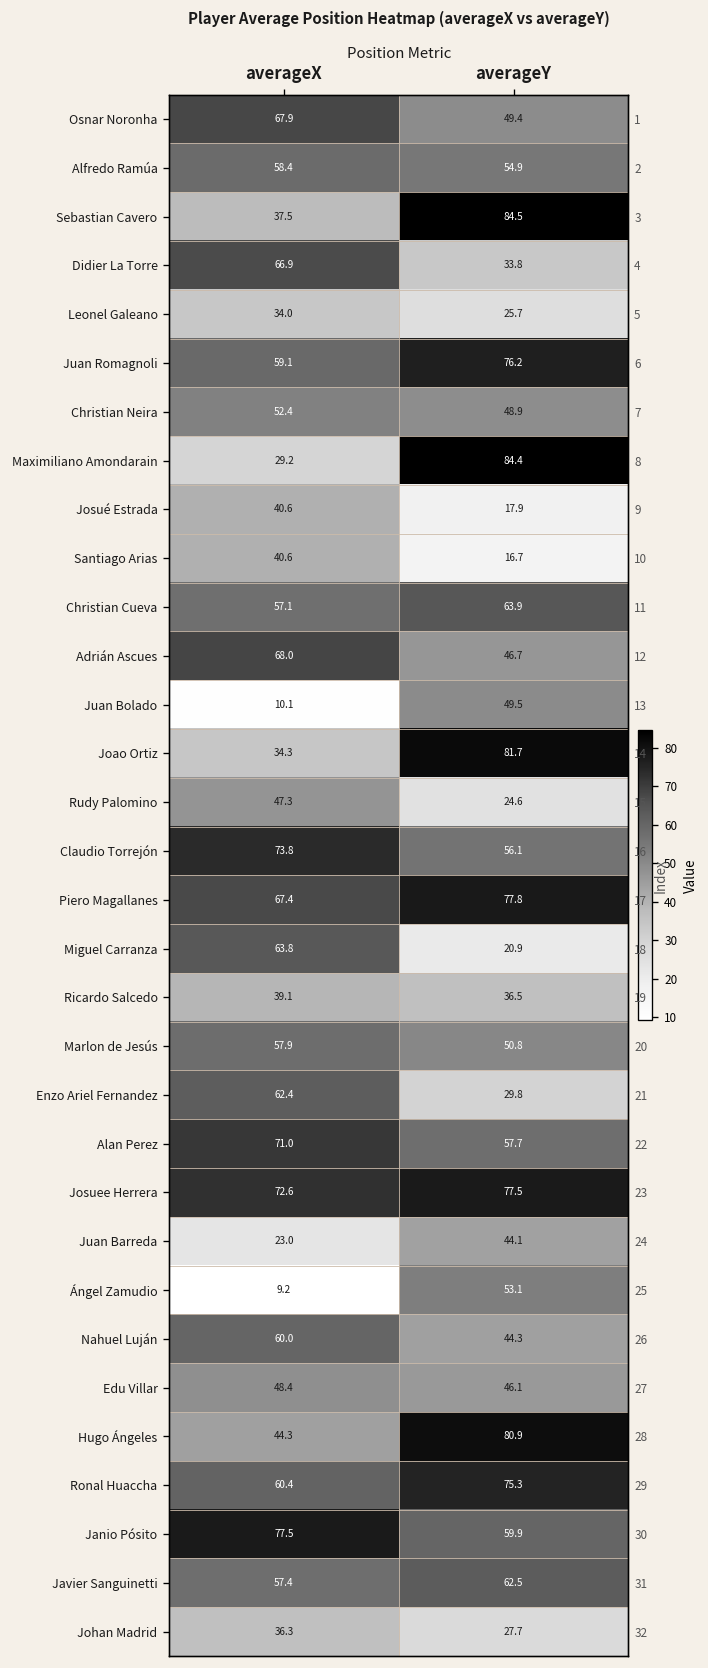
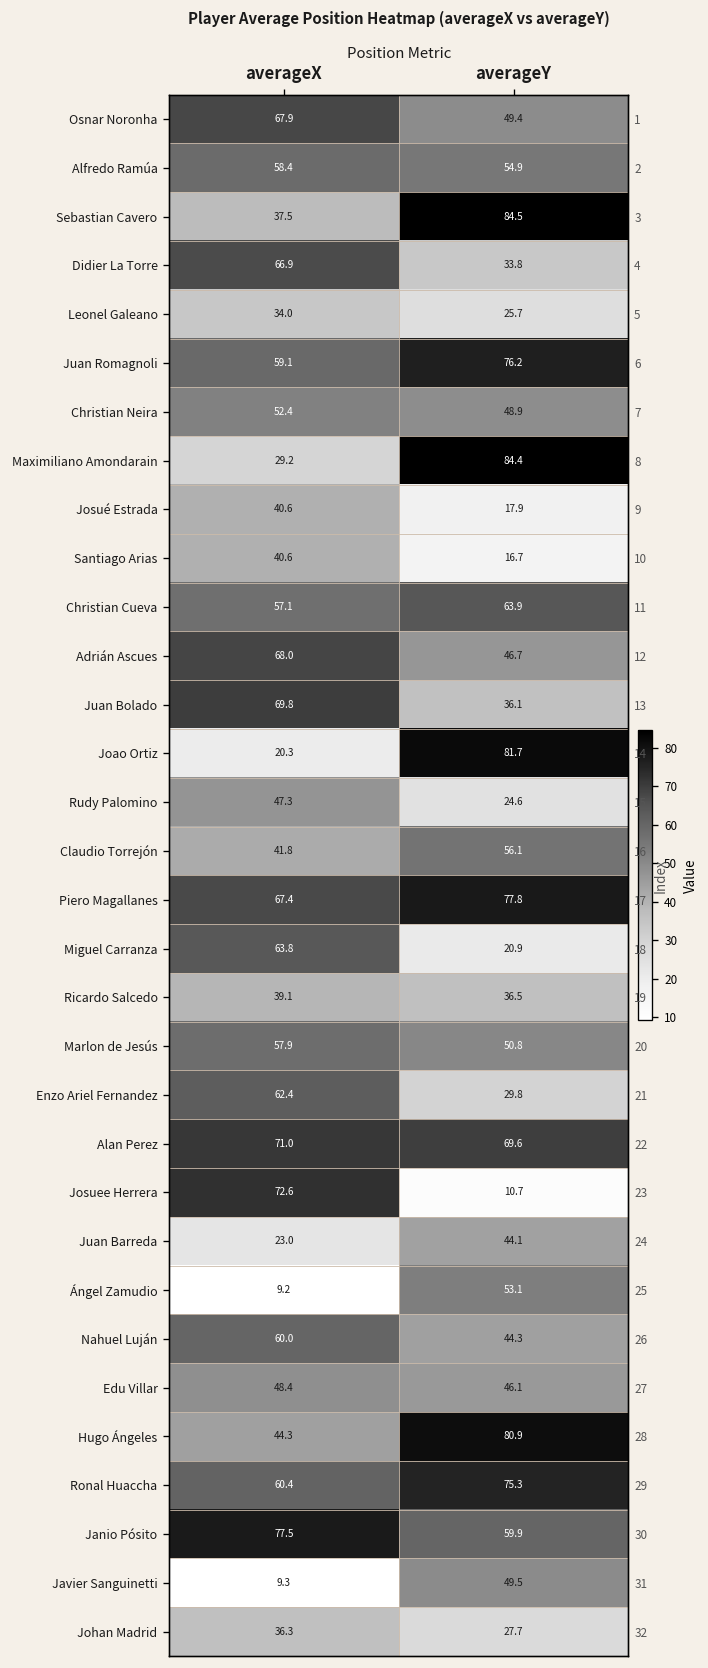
Juan Bolado, averageX: 10.1 -> 69.8
Juan Bolado, averageY: 49.5 -> 36.1
Joao Ortiz, averageX: 34.3 -> 20.3
Claudio Torrejón, averageX: 73.8 -> 41.8
Alan Perez, averageY: 57.7 -> 69.6
Josuee Herrera, averageY: 77.5 -> 10.7
Javier Sanguinetti, averageX: 57.4 -> 9.3
Javier Sanguinetti, averageY: 62.5 -> 49.5
